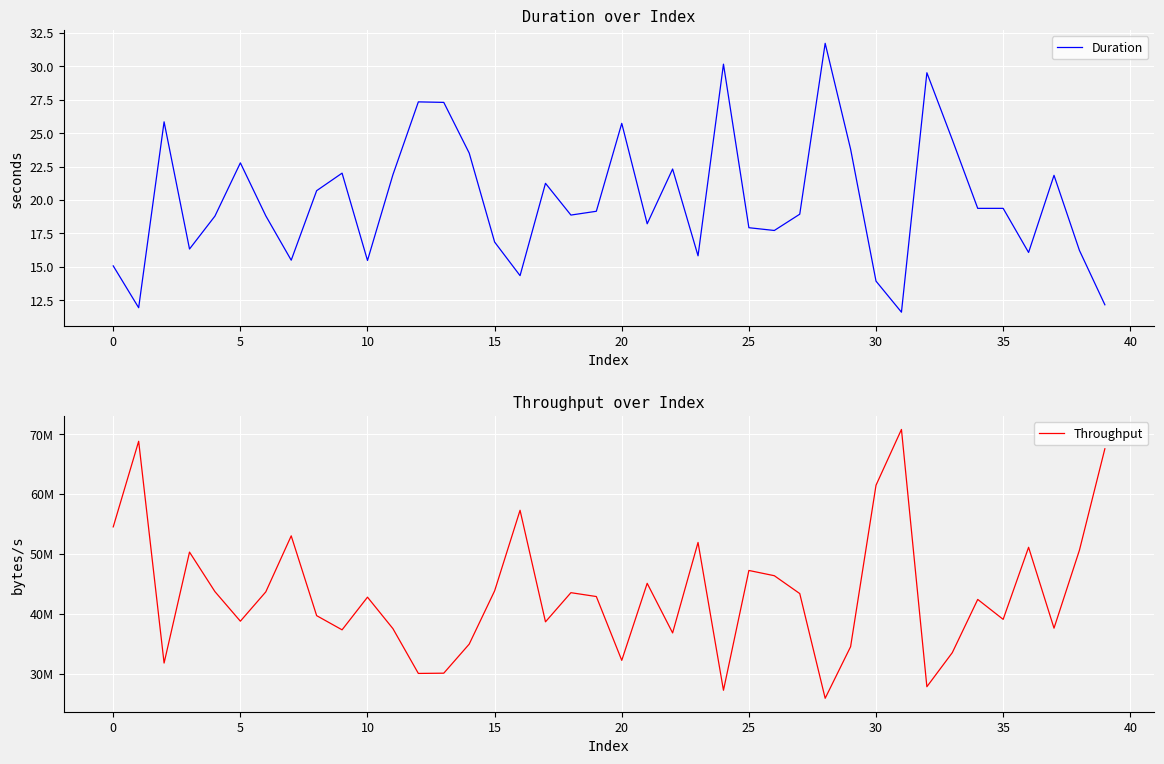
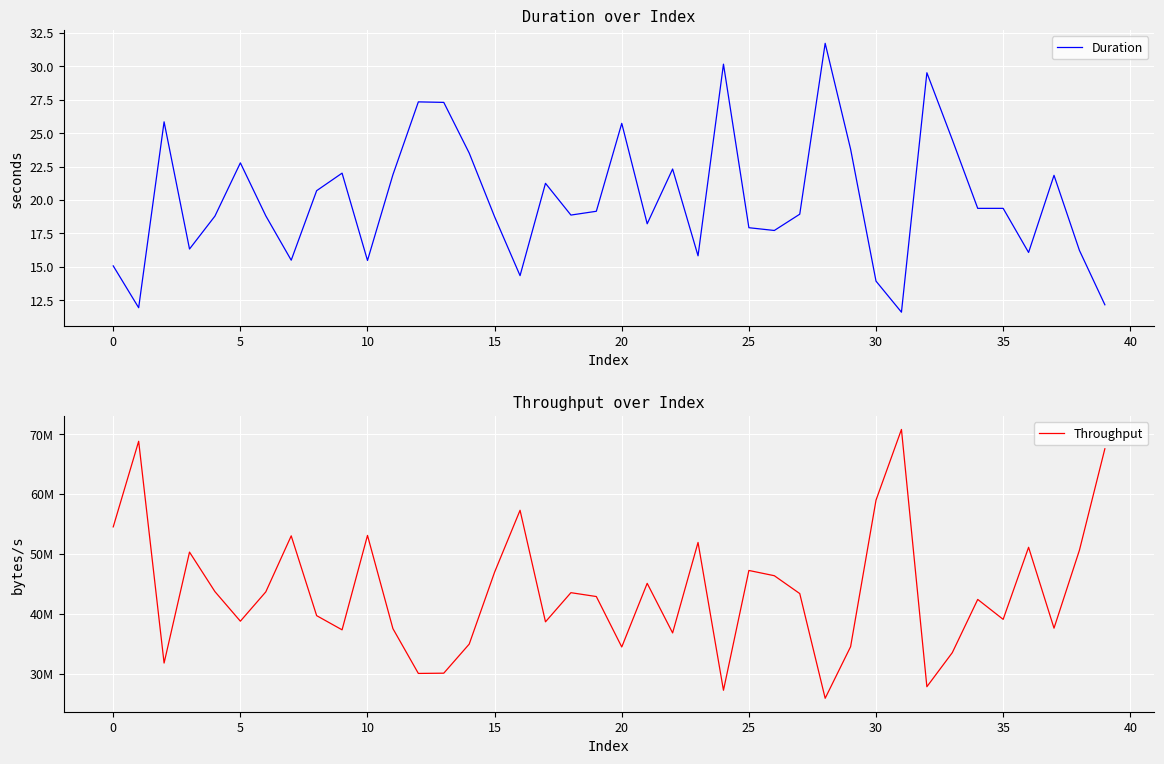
Duration over Index, 15: 16.9 -> 18.7
Throughput over Index, 10: 43000000 -> 53000000
Throughput over Index, 15: 44000000 -> 47000000
Throughput over Index, 20: 32000000 -> 34000000
Throughput over Index, 30: 61000000 -> 59000000
